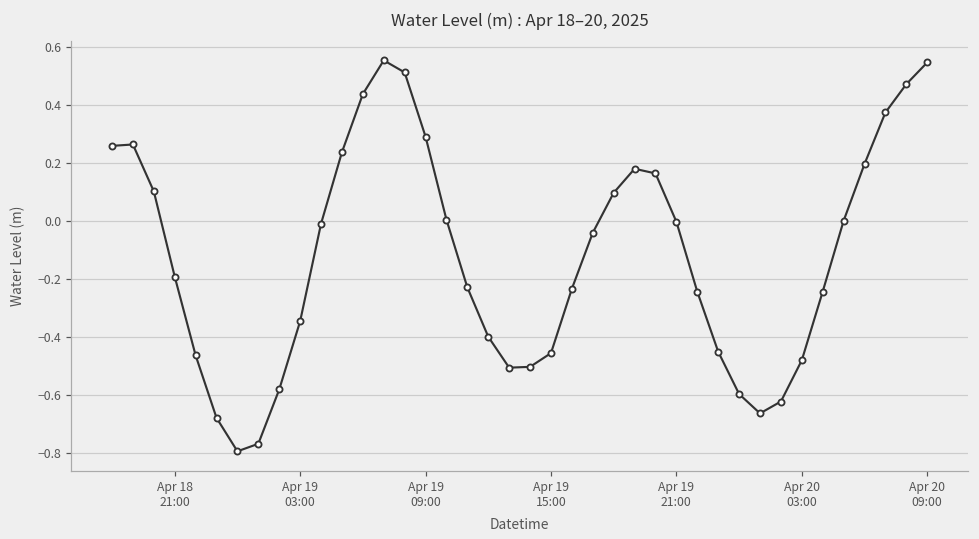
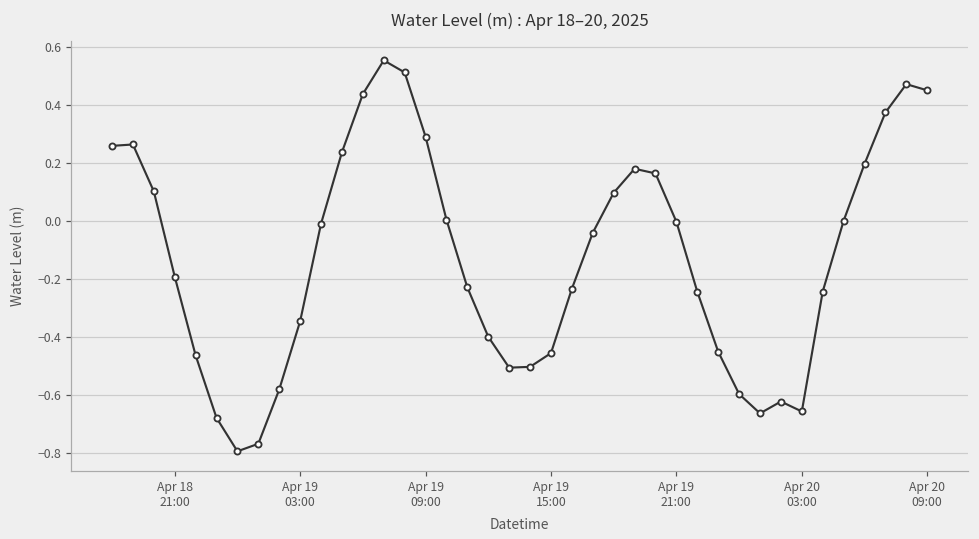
Apr 20 03:00: -0.48 -> -0.66
Apr 20 09:00: 0.55 -> 0.45
